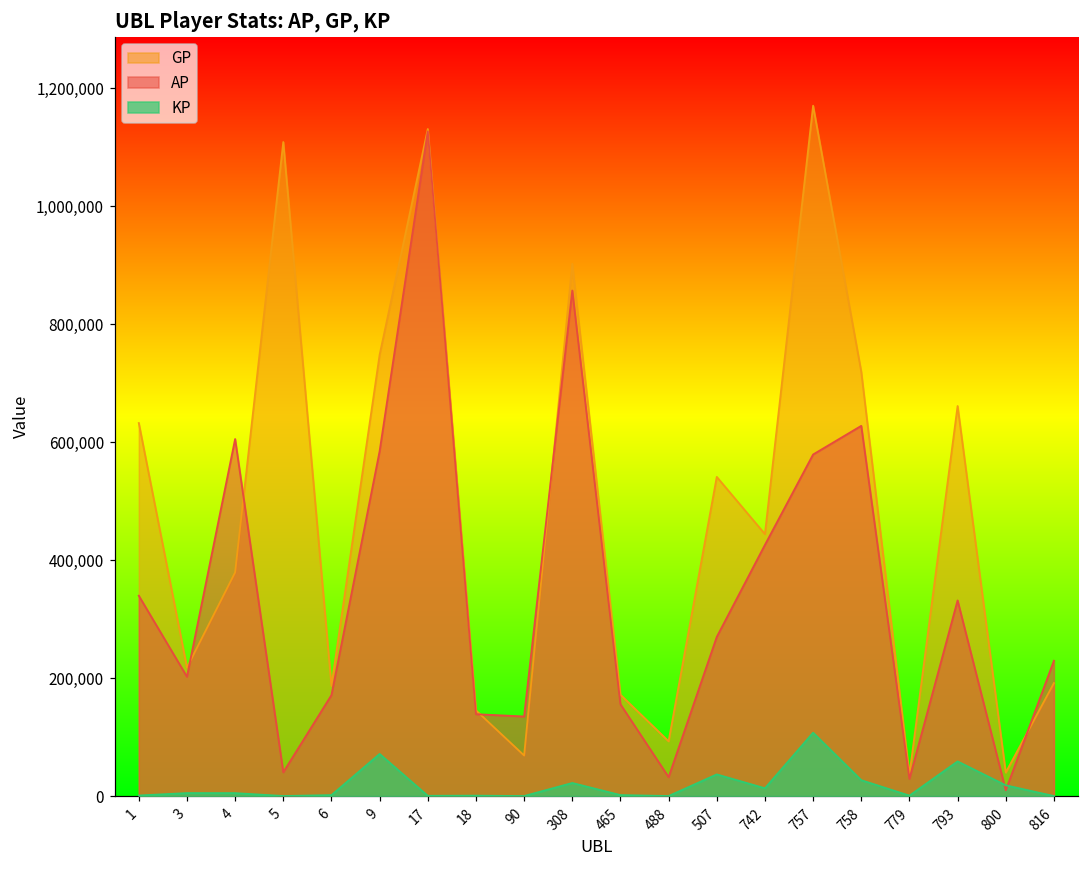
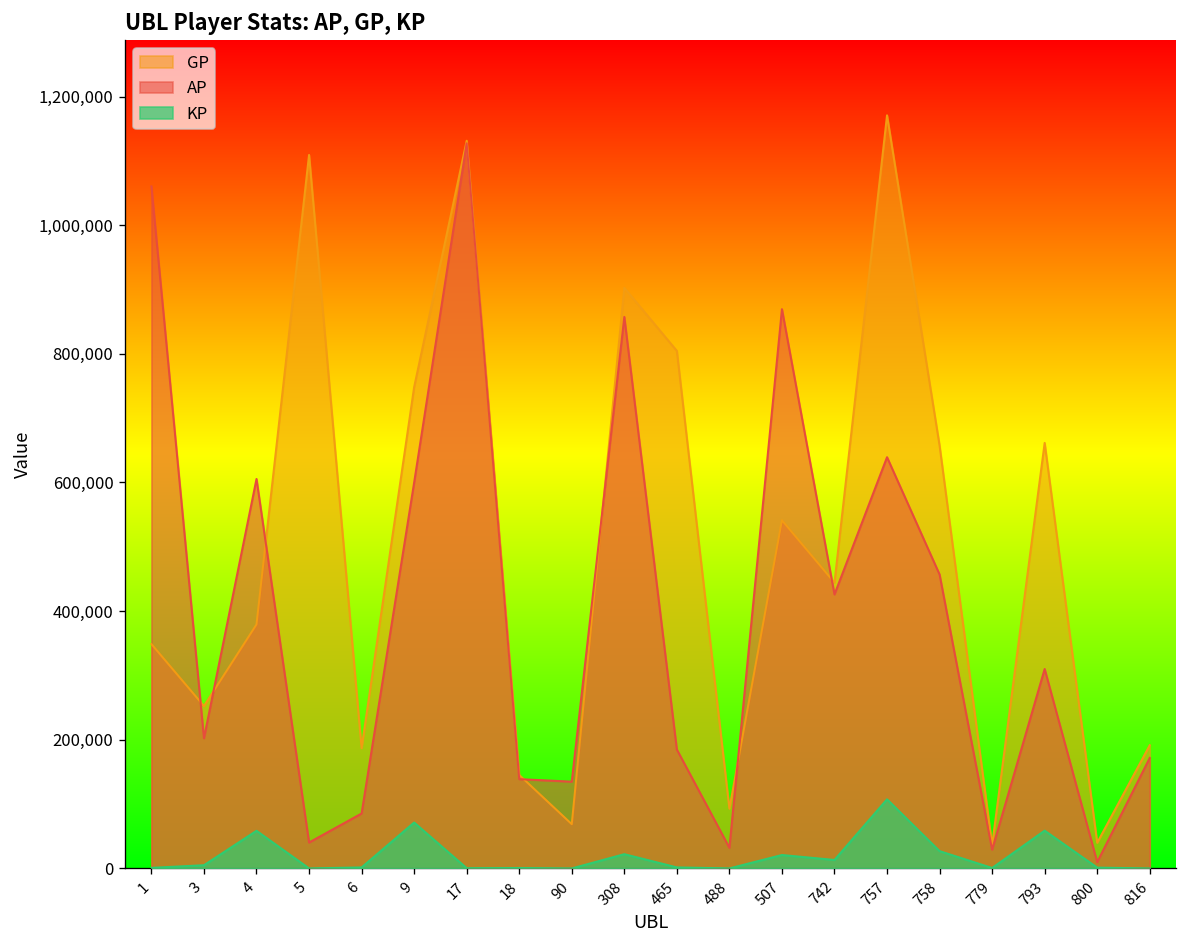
GP, 1: 630,000 -> 350,000
AP, 1: 340,000 -> 1,060,000
GP, 3: 220,000 -> 250,000
KP, 4: 0 -> 60,000
AP, 6: 170,000 -> 90,000
AP, 9: 580,000 -> 600,000
GP, 465: 170,000 -> 800,000
AP, 465: 160,000 -> 180,000
AP, 507: 270,000 -> 870,000
KP, 507: 40,000 -> 20,000
AP, 757: 580,000 -> 640,000
GP, 758: 720,000 -> 660,000
AP, 758: 630,000 -> 460,000
AP, 793: 330,000 -> 310,000
KP, 800: 20,000 -> 0
AP, 816: 230,000 -> 170,000
